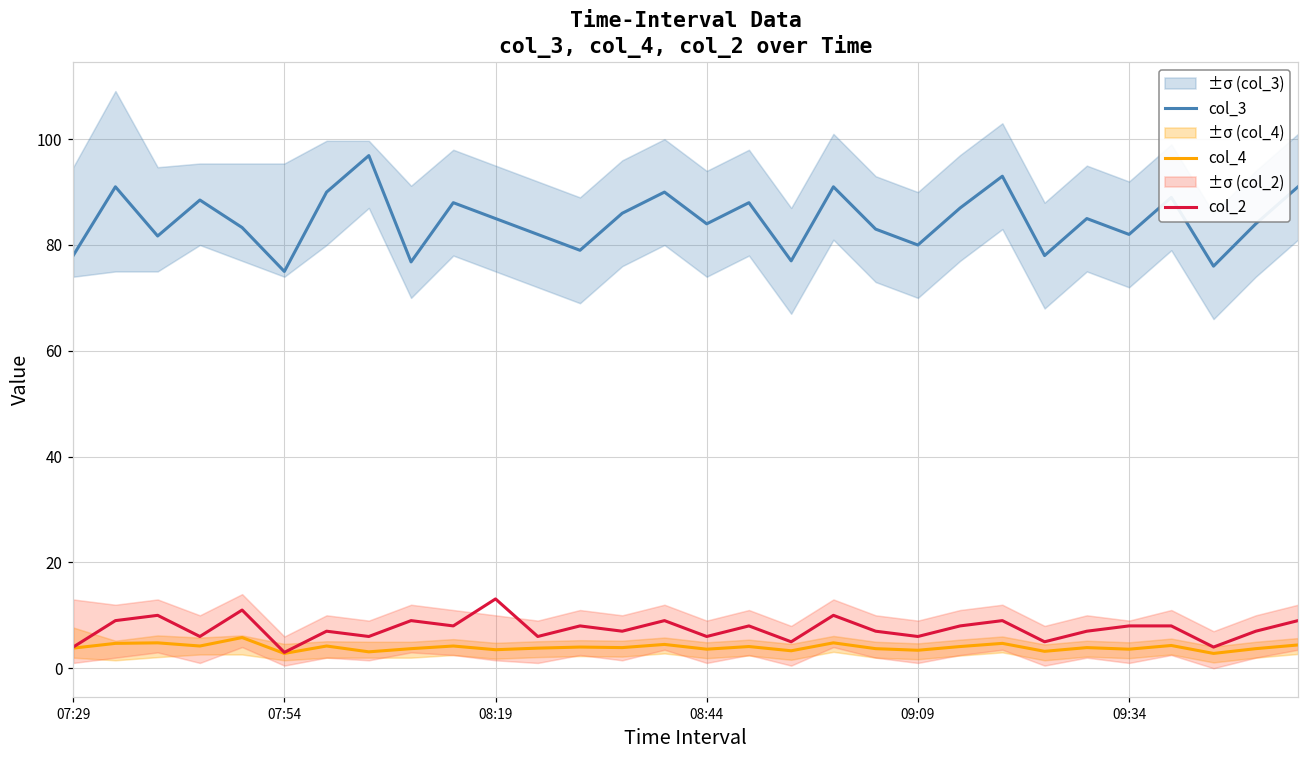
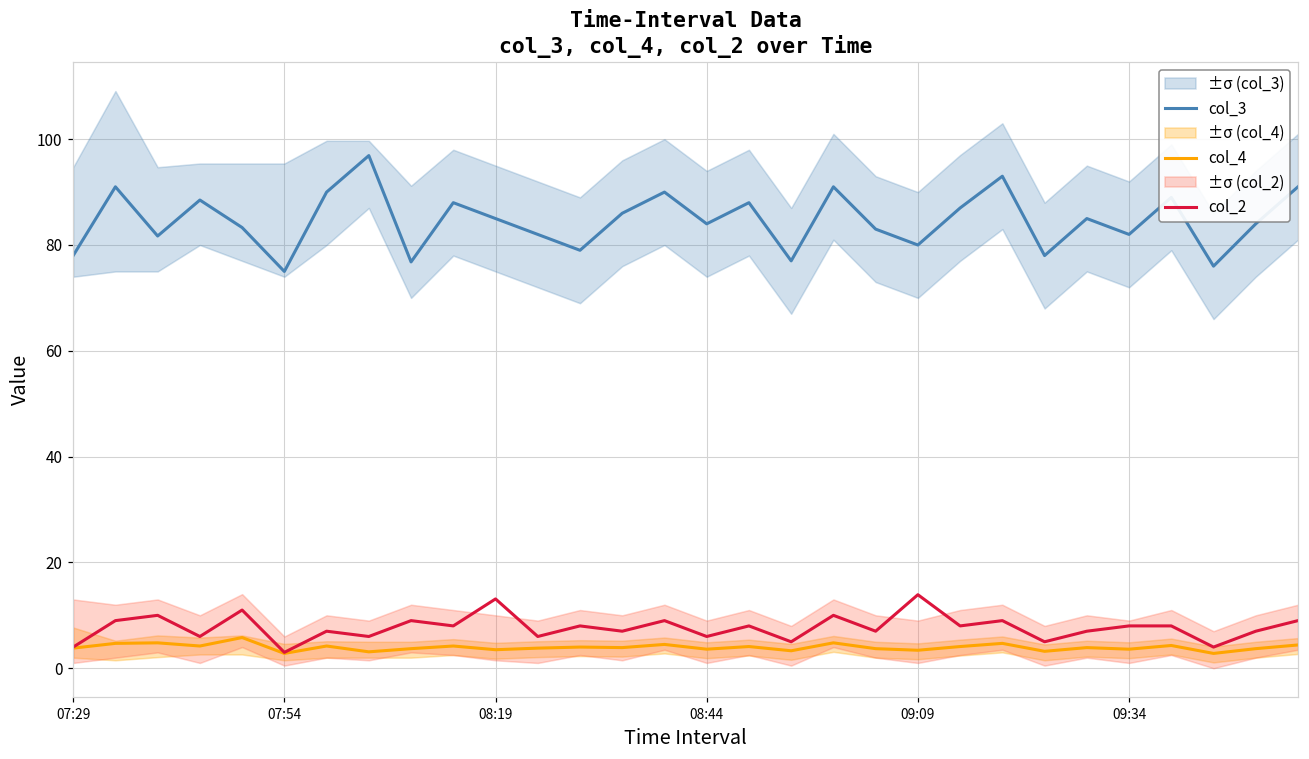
col_2, 09:09: 6 -> 14
